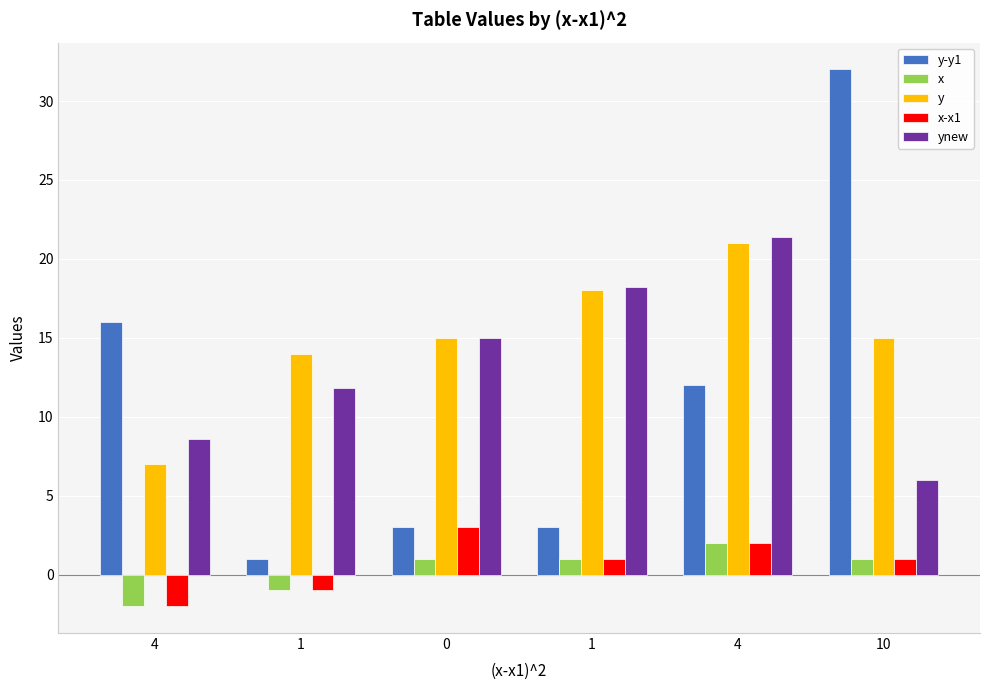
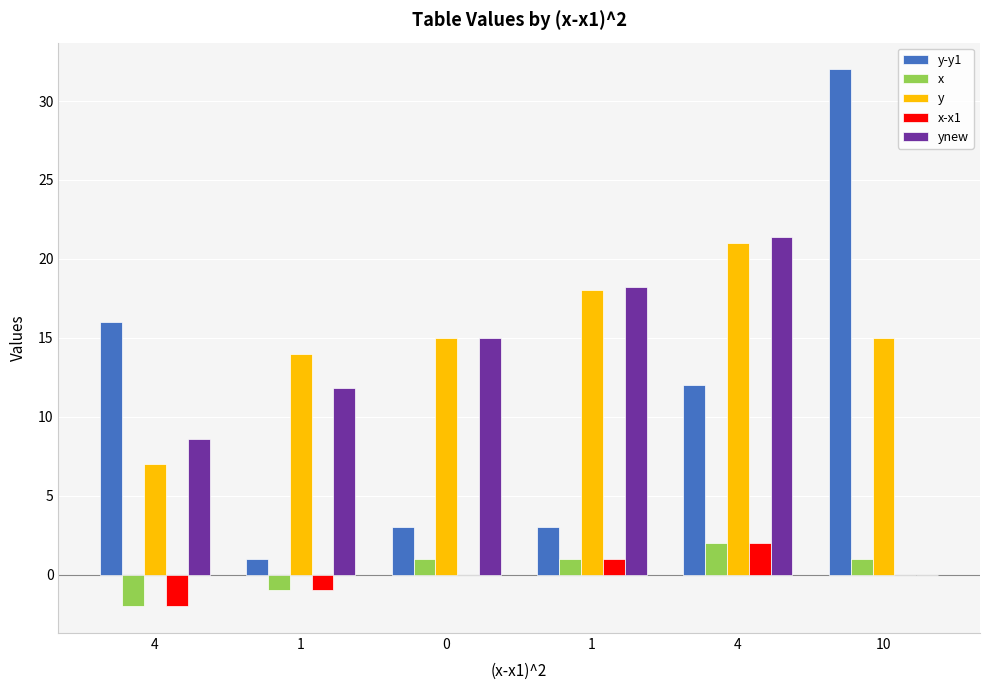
x-x1, 0: 3 -> 0
x-x1, 10: 1 -> 0
ynew, 10: 6 -> 0
